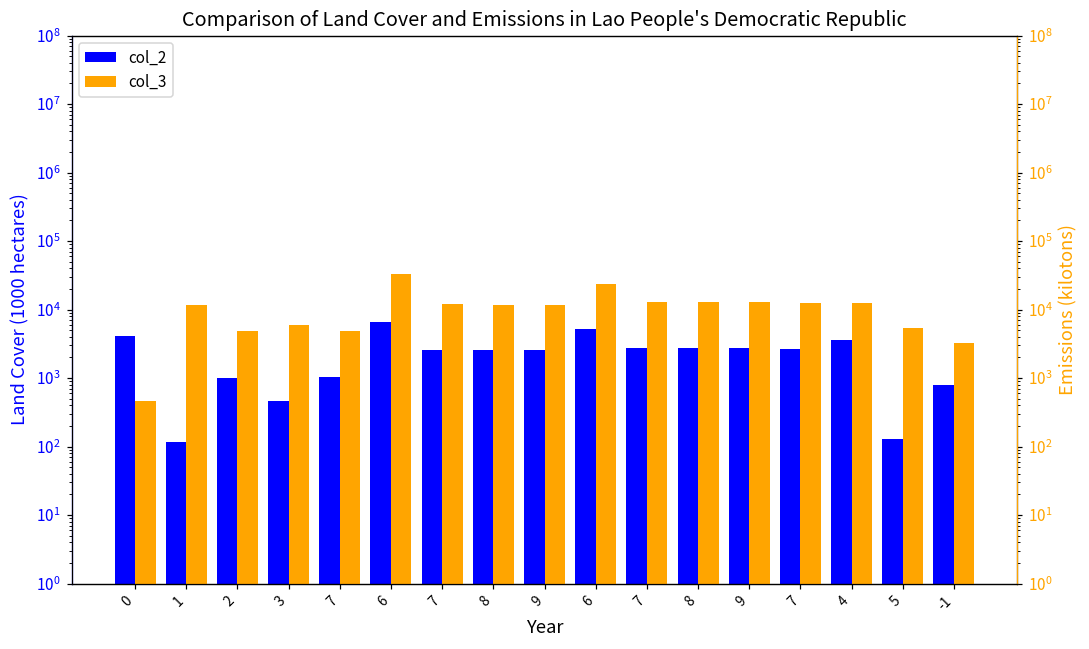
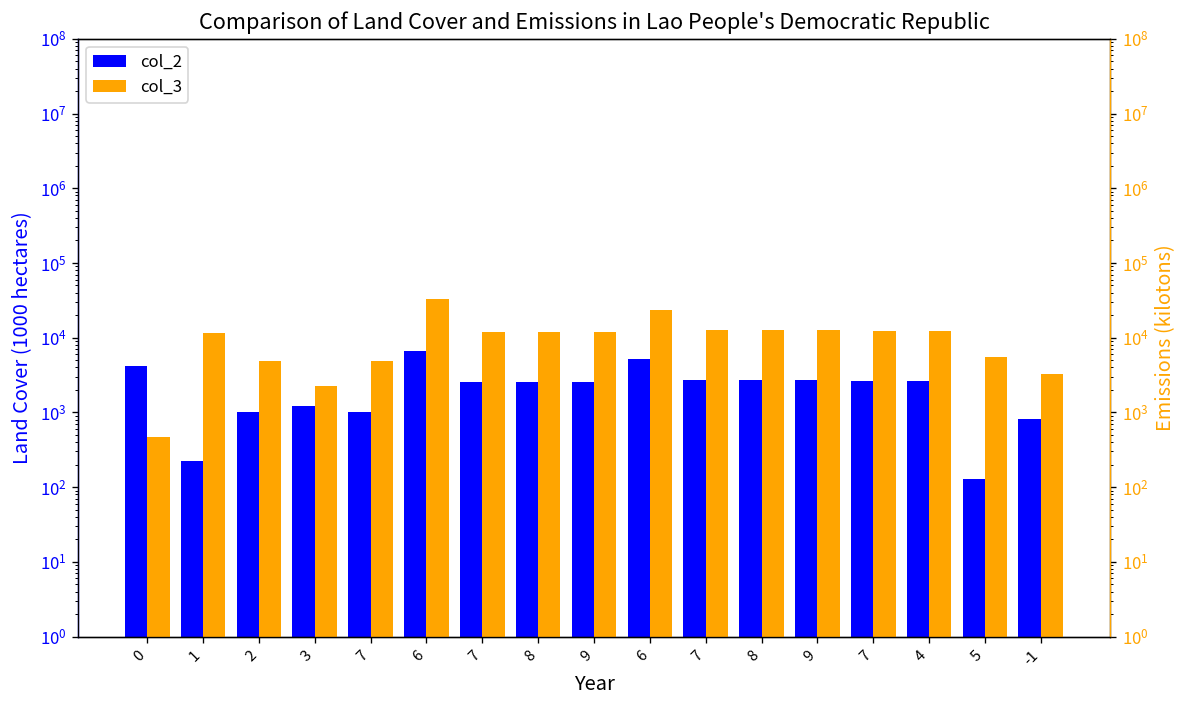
col_2, 1: 120 -> 230
col_2, 3: 500 -> 1200
col_2, 4: 4000 -> 2600
col_3, 3: 6000 -> 2300
